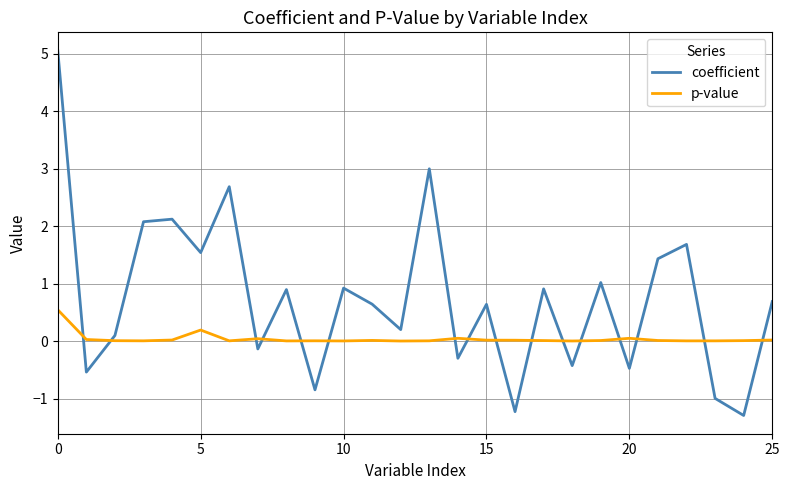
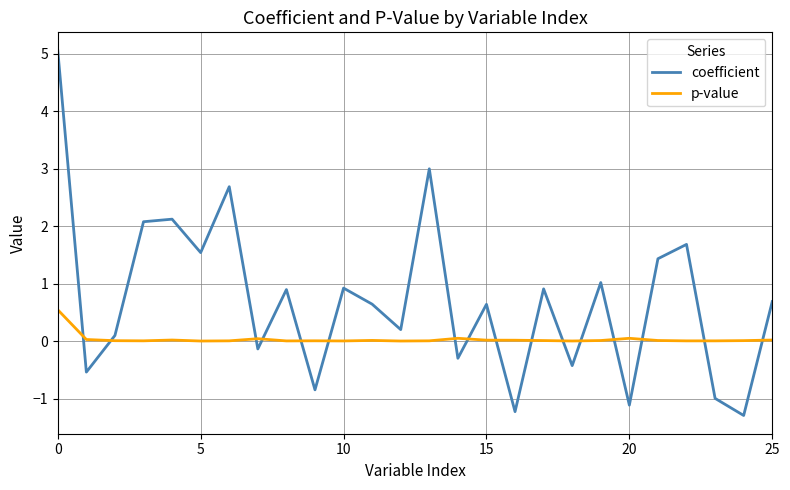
p-value, 5: 0.2 -> 0.0
coefficient, 20: -0.5 -> -1.1
